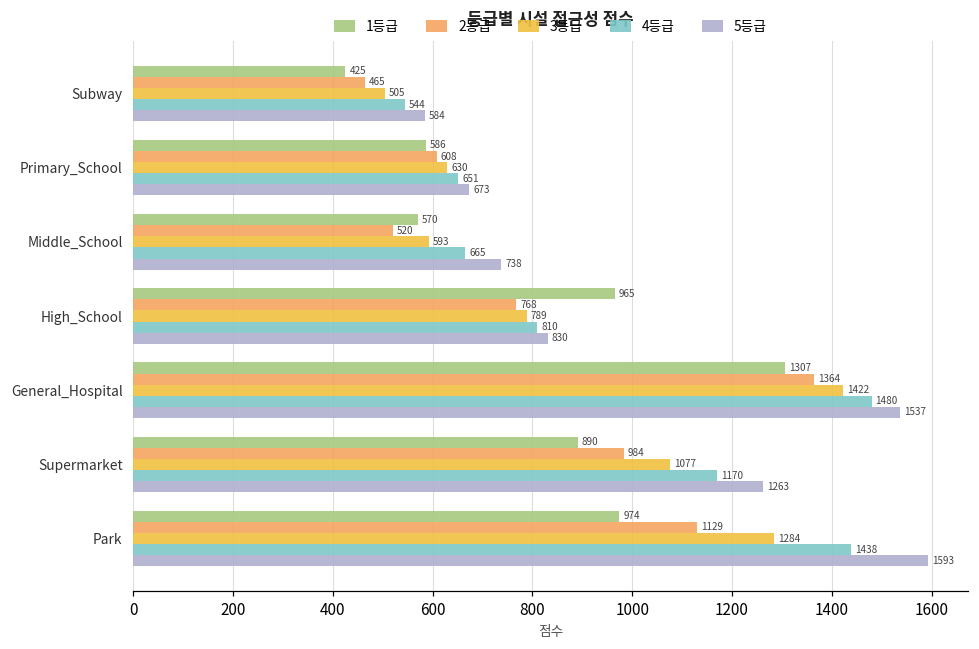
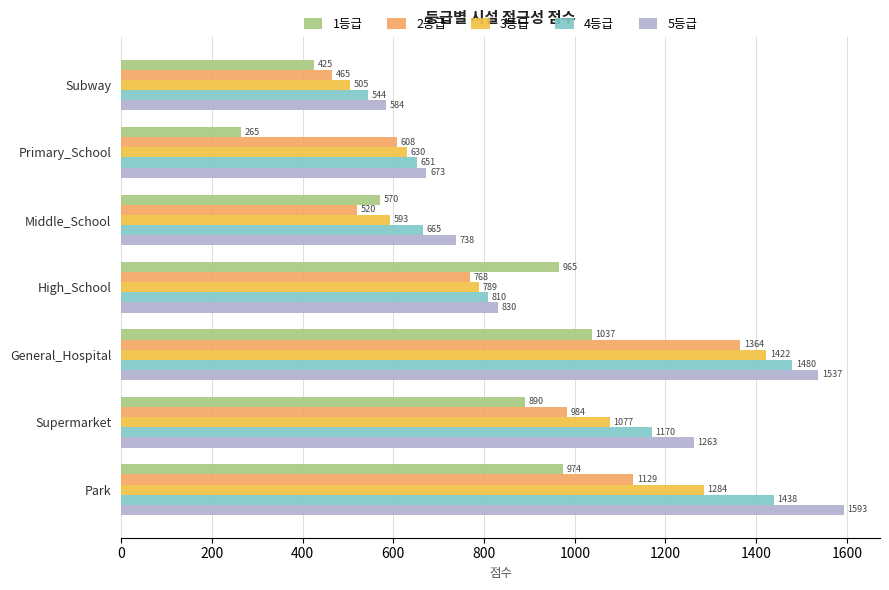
1등급, Primary_School: 586 -> 265
1등급, General_Hospital: 1307 -> 1037
